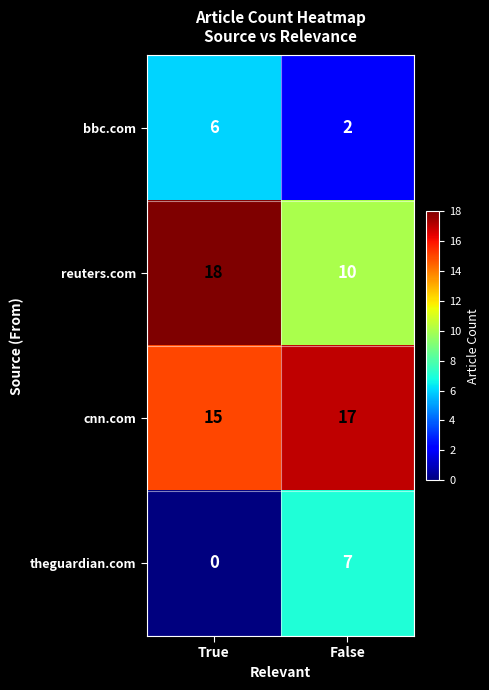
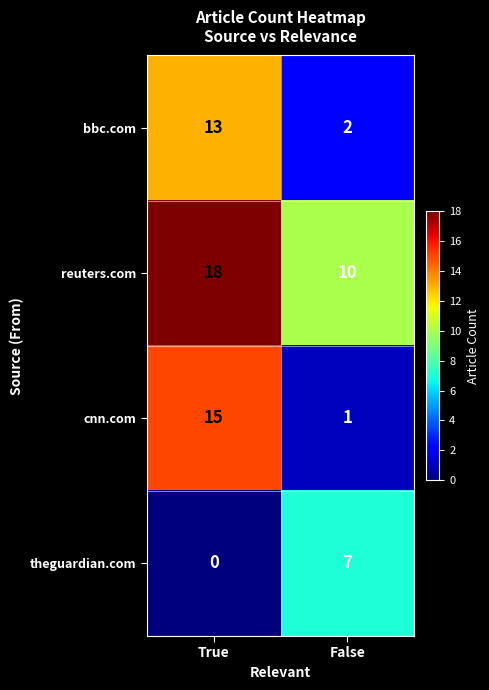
bbc.com, True: 6 -> 13
cnn.com, False: 17 -> 1
